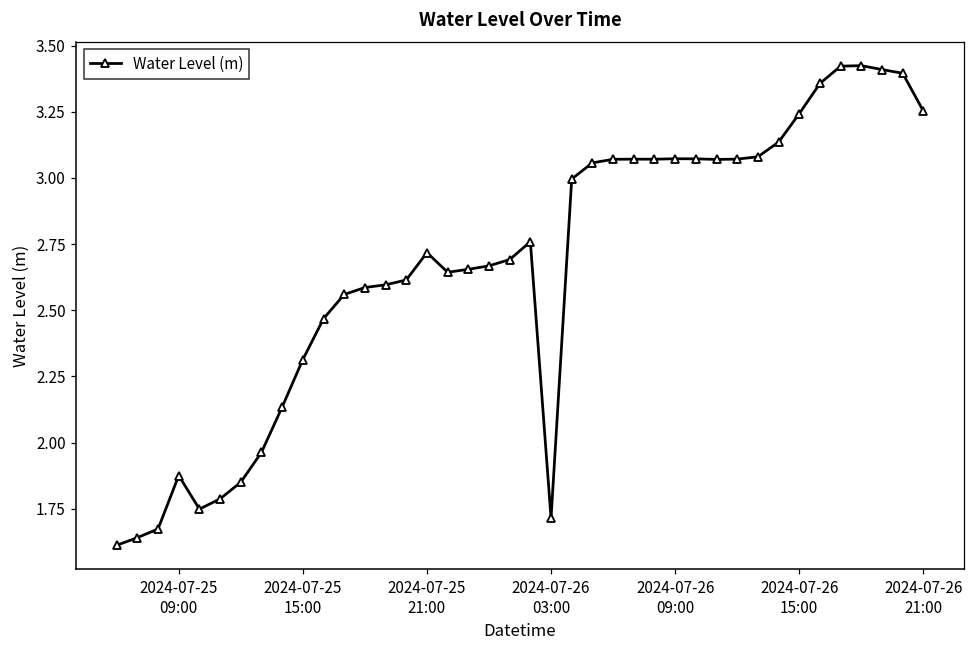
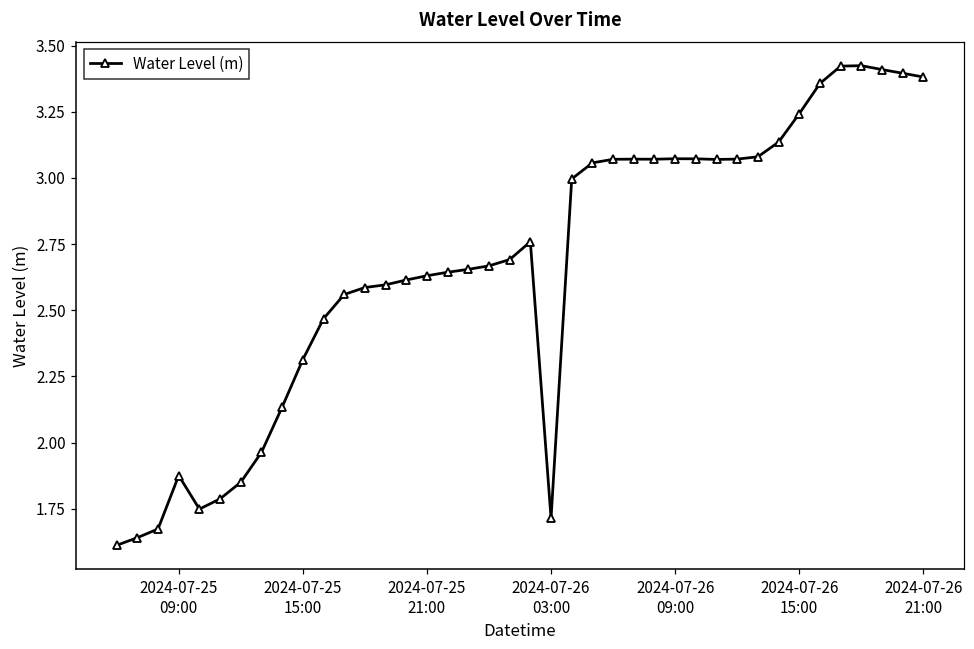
2024-07-25 21:00: 2.72 -> 2.63
2024-07-26 21:00: 3.25 -> 3.38
